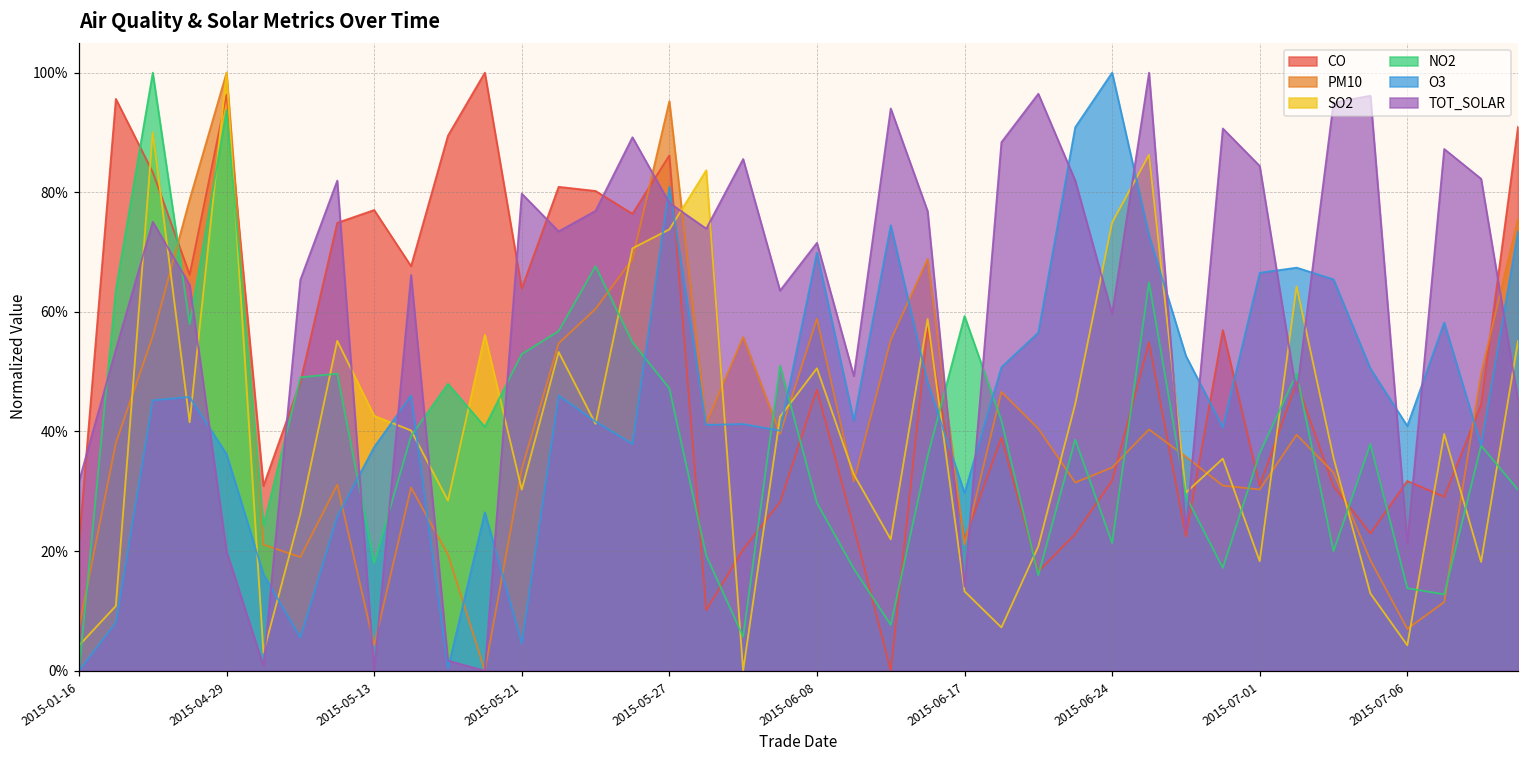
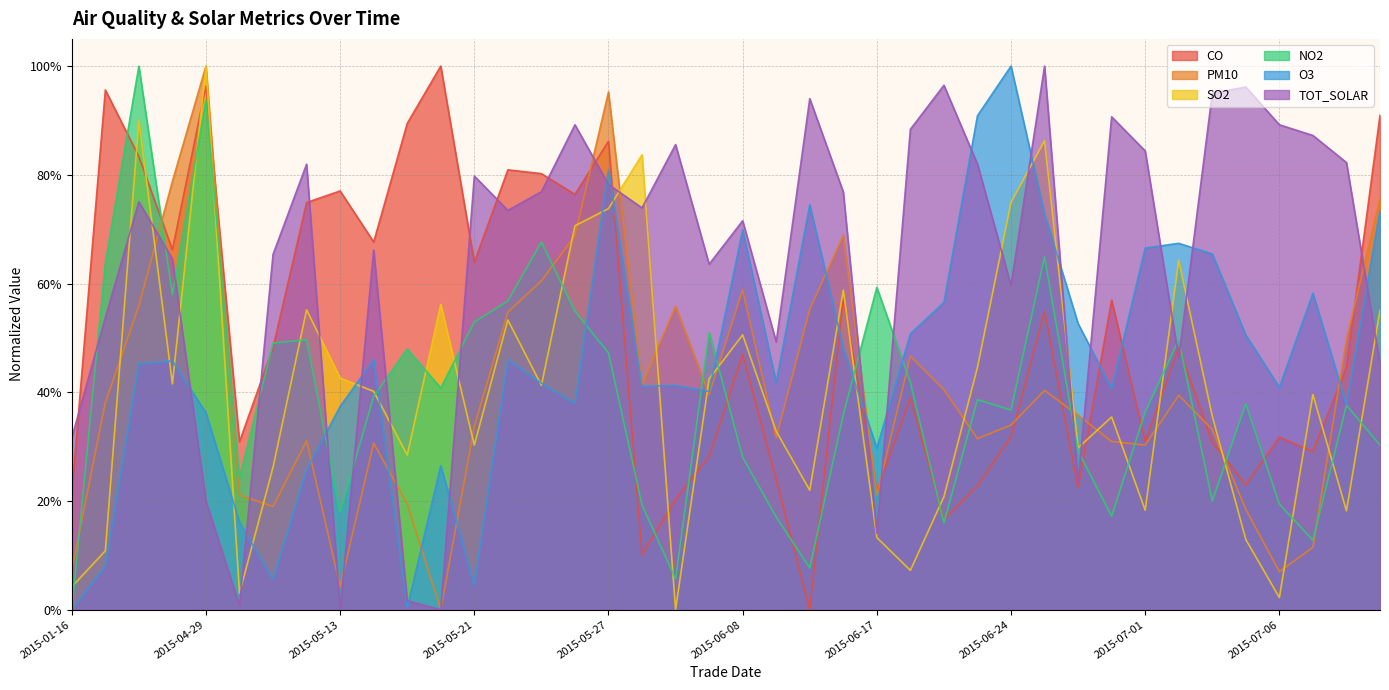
NO2, 2015-06-24: 21% -> 37%
SO2, 2015-07-06: 4% -> 2%
NO2, 2015-07-06: 14% -> 19%
TOT_SOLAR, 2015-07-06: 21% -> 89%
